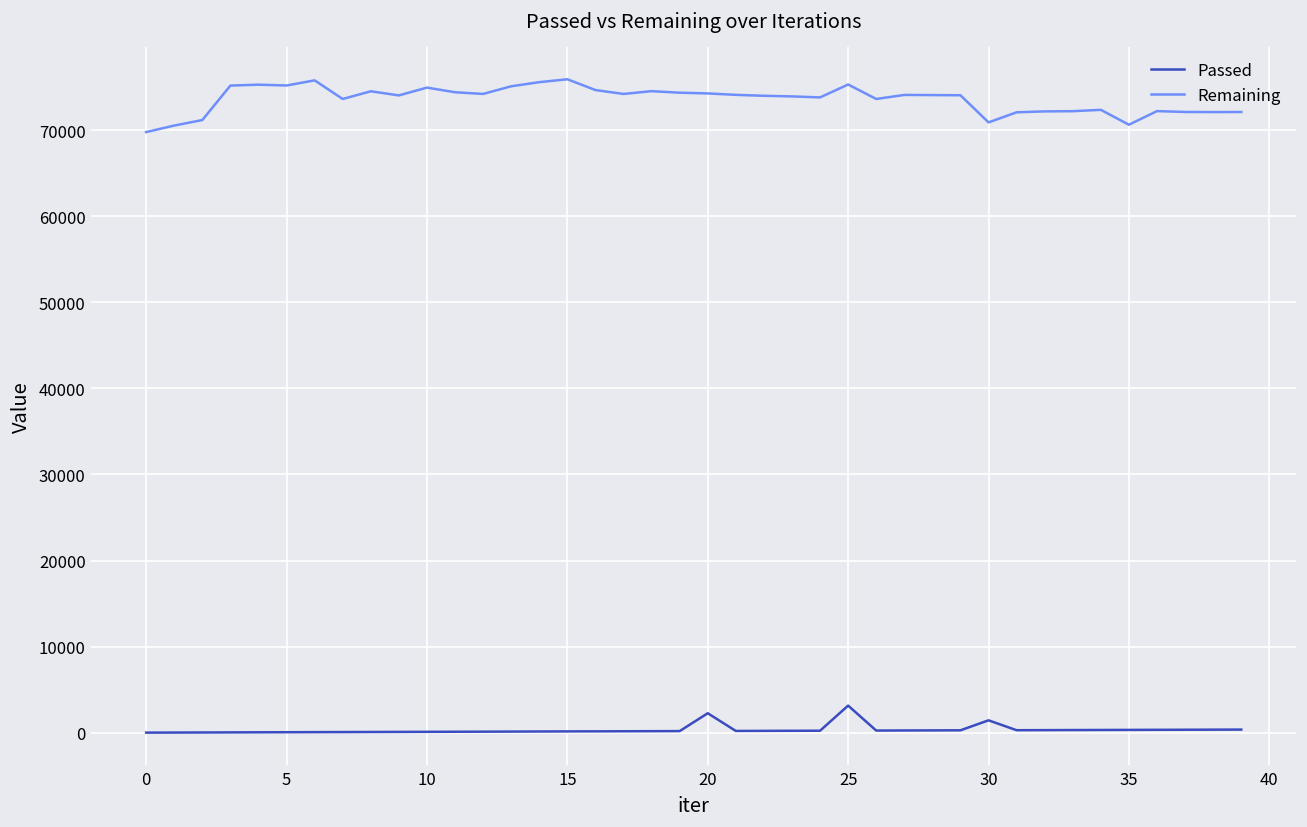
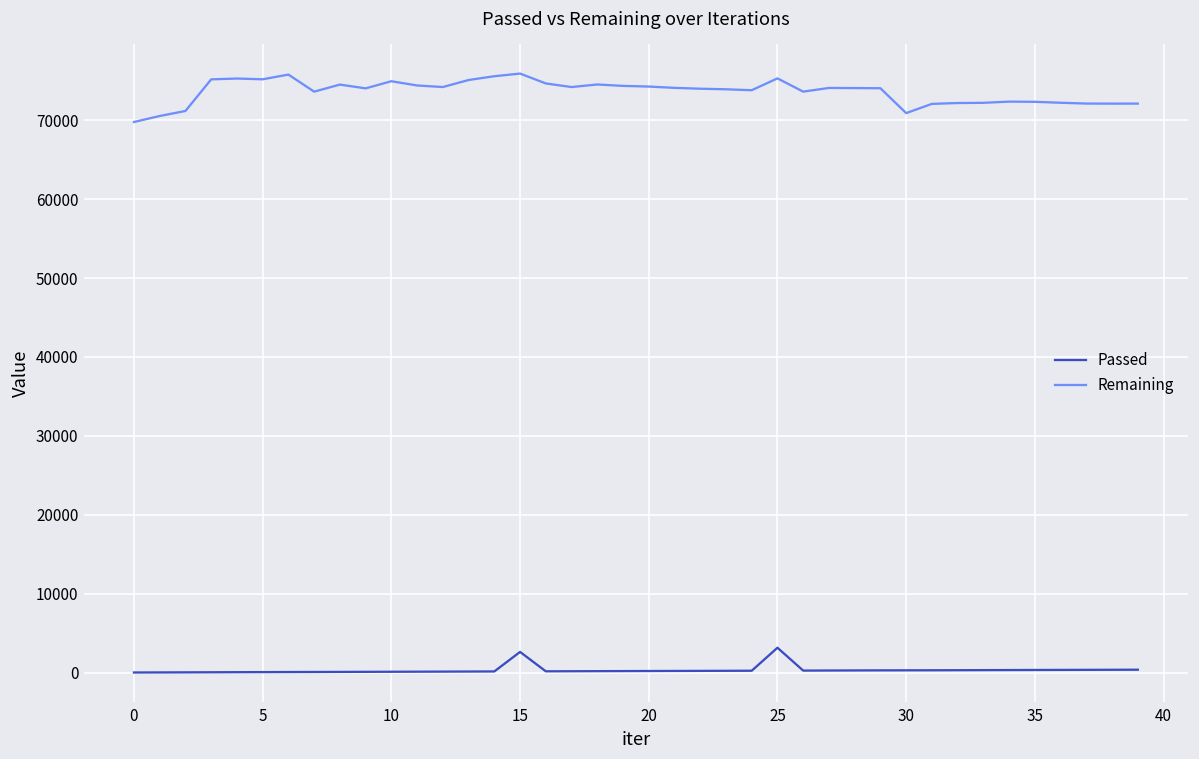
Passed, 15: 0 -> 3000
Passed, 20: 2000 -> 0
Passed, 30: 1000 -> 0
Remaining, 35: 71000 -> 72000
